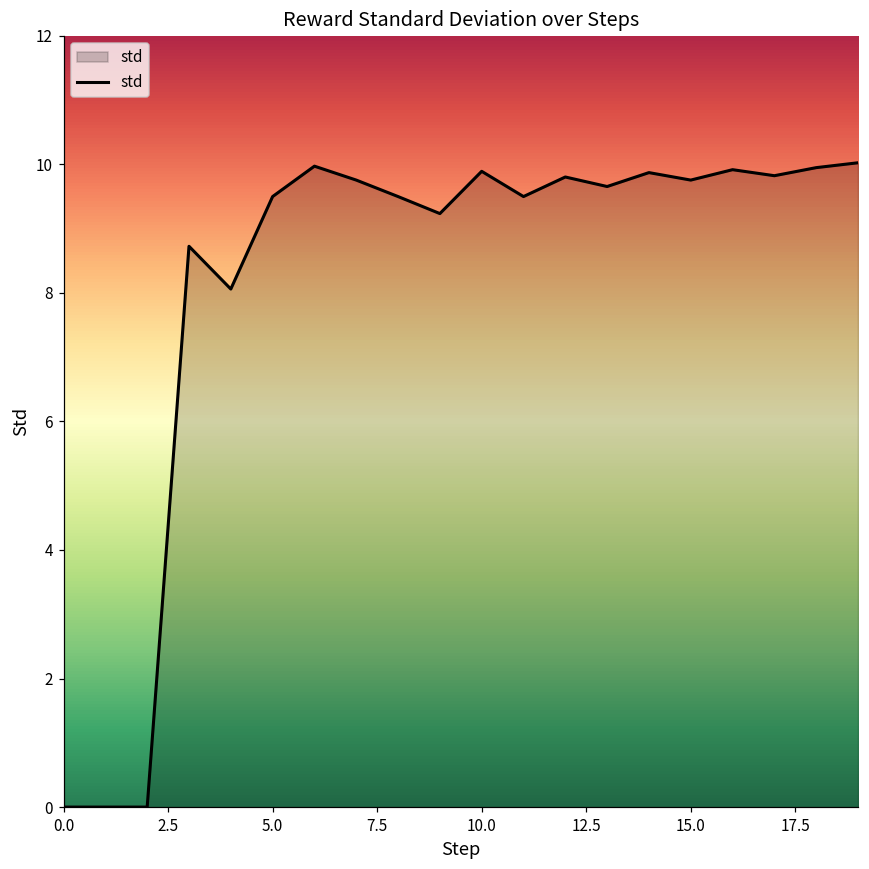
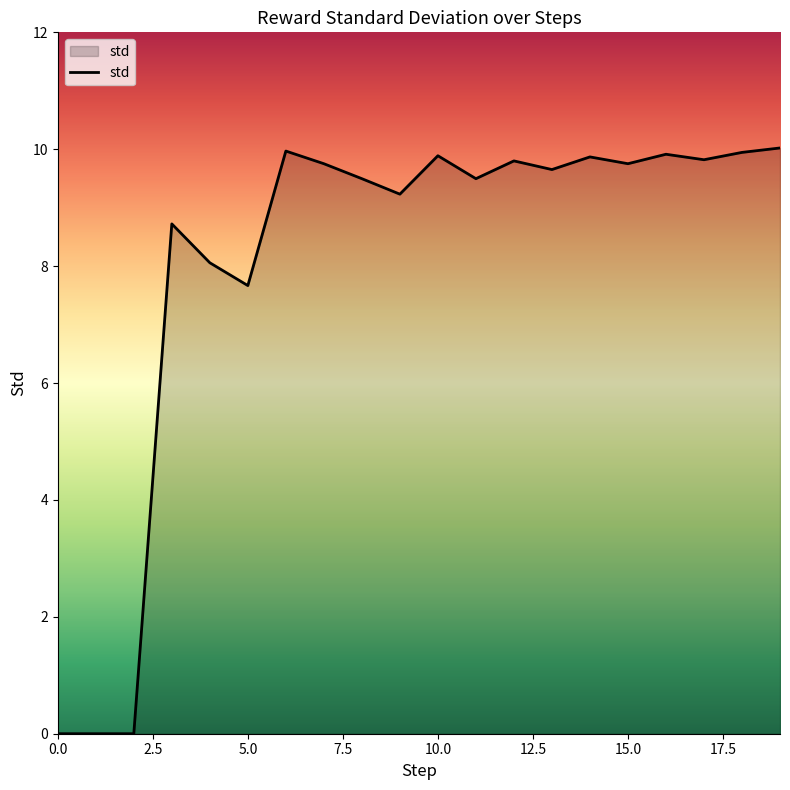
5.0: 9.5 -> 7.7
